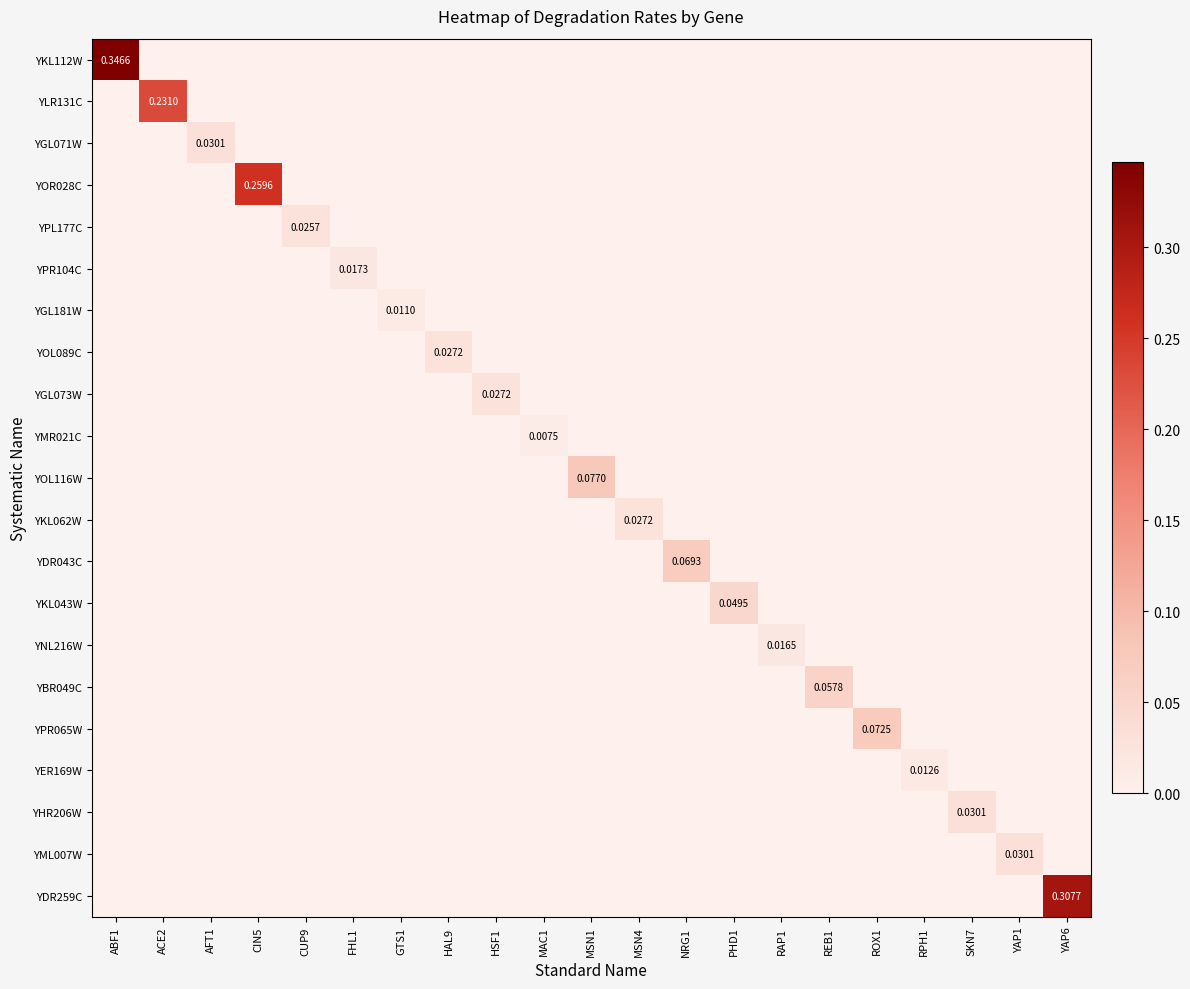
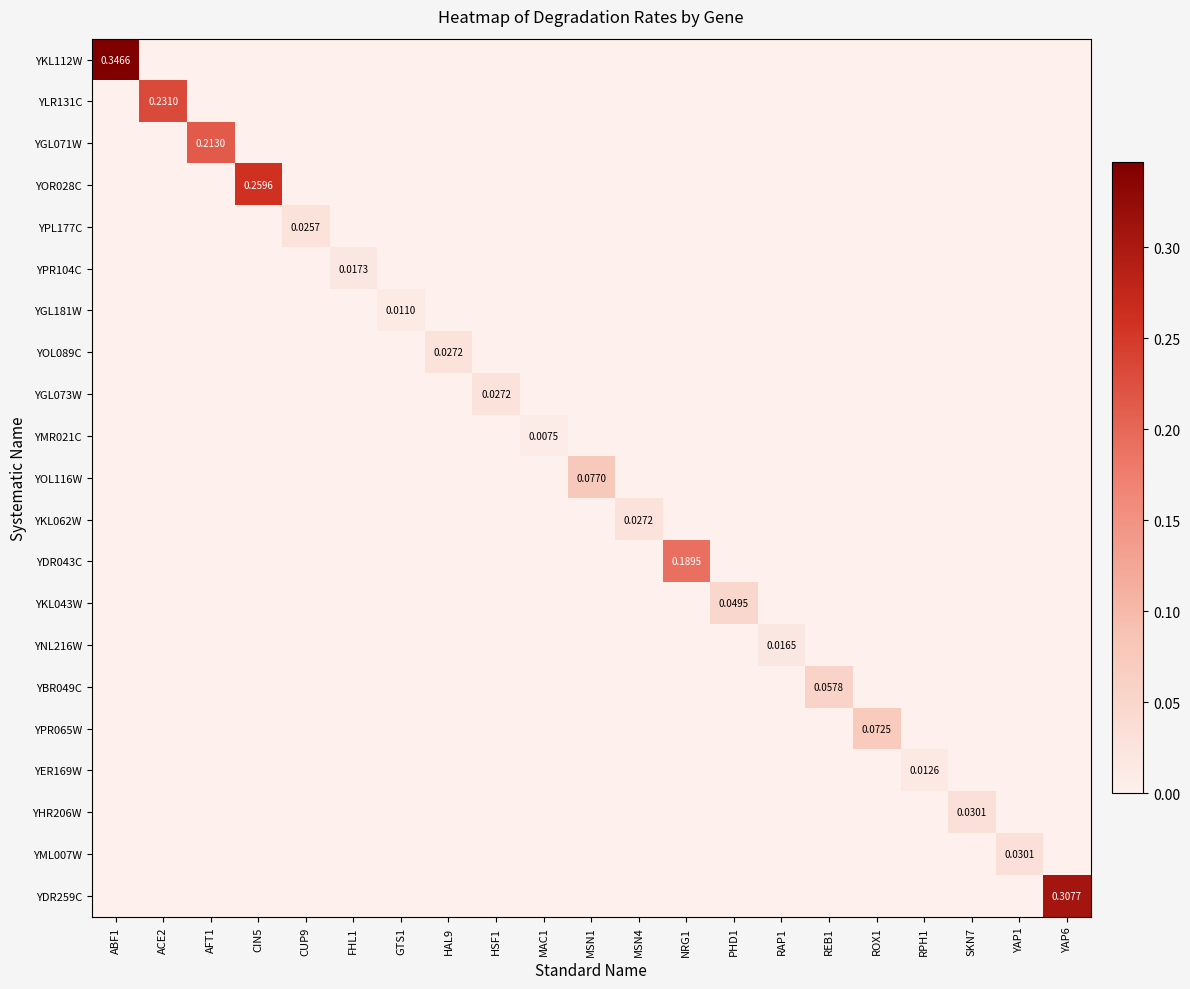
YGL071W, AFT1: 0.0301 -> 0.2130
YDR043C, NRG1: 0.0693 -> 0.1895
